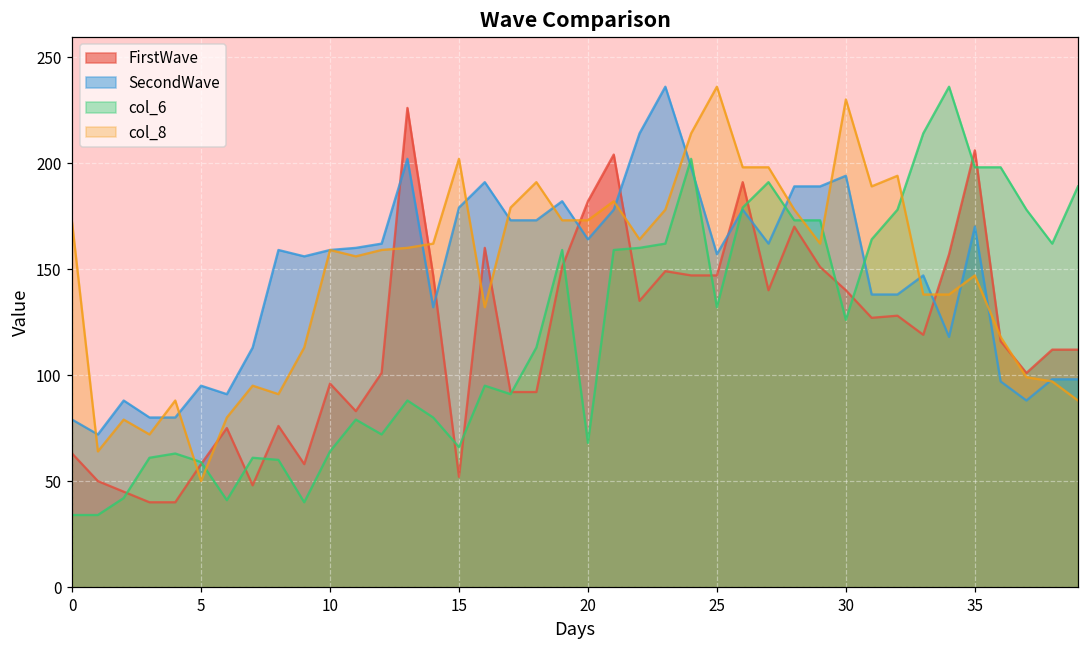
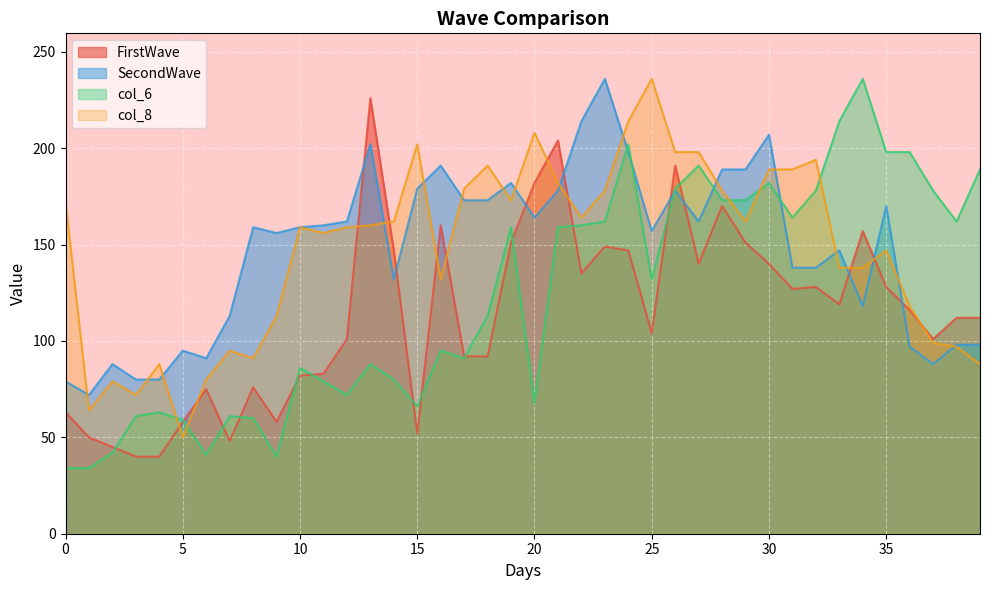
FirstWave, 10: 96 -> 82
col_6, 10: 64 -> 86
col_8, 20: 173 -> 208
FirstWave, 25: 147 -> 104
SecondWave, 30: 194 -> 207
col_6, 30: 126 -> 182
col_8, 30: 230 -> 189
FirstWave, 35: 206 -> 128
